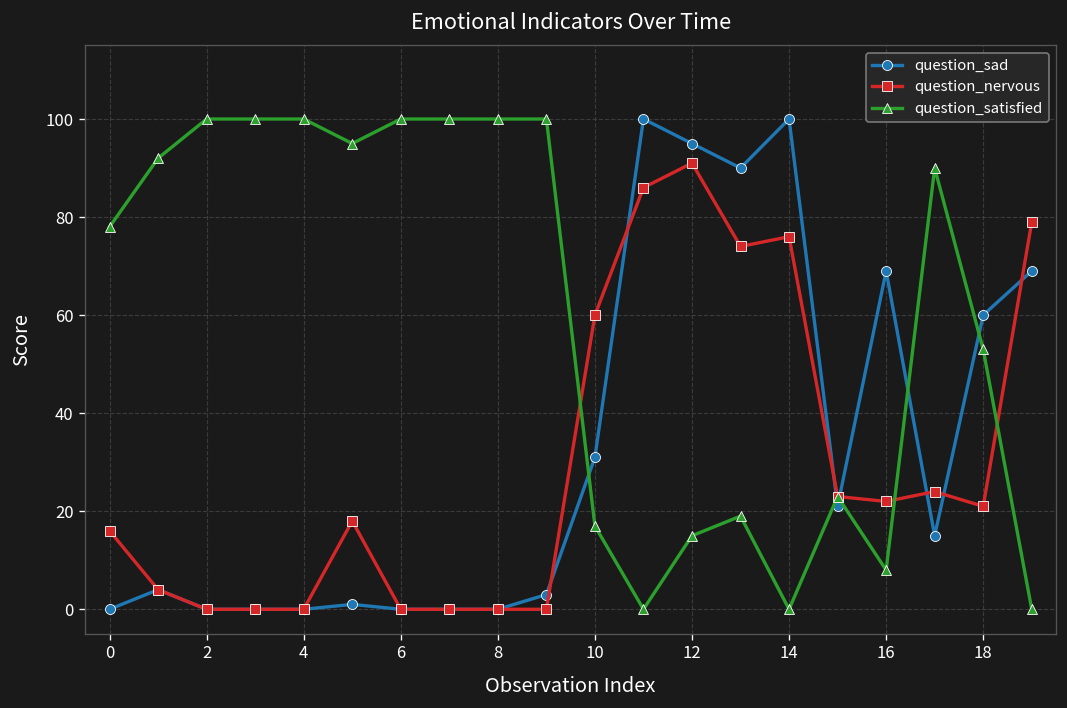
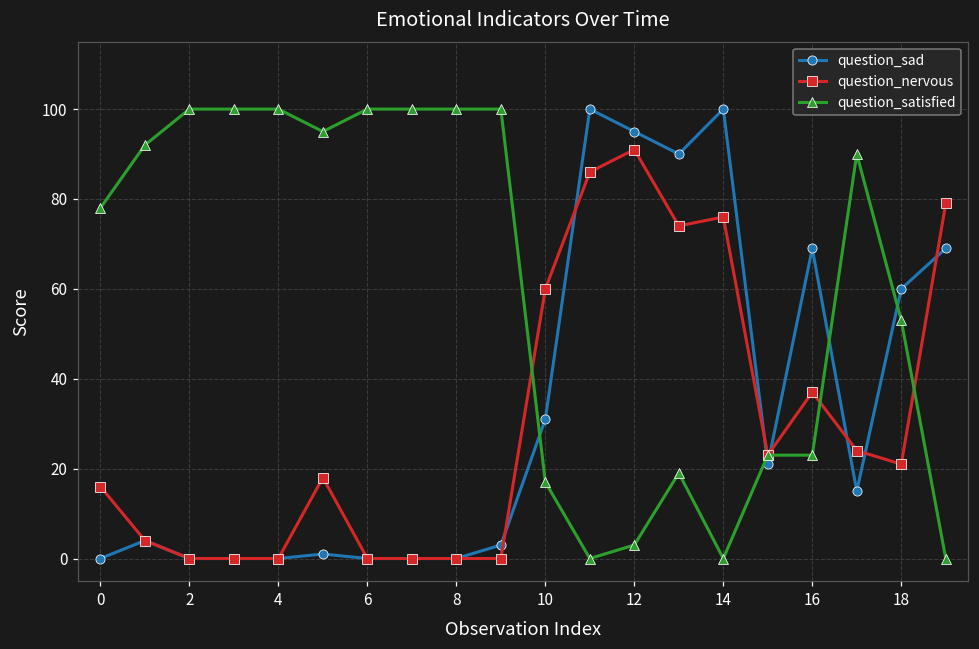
question_satisfied, 12: 15 -> 3
question_nervous, 16: 22 -> 37
question_satisfied, 16: 8 -> 23
